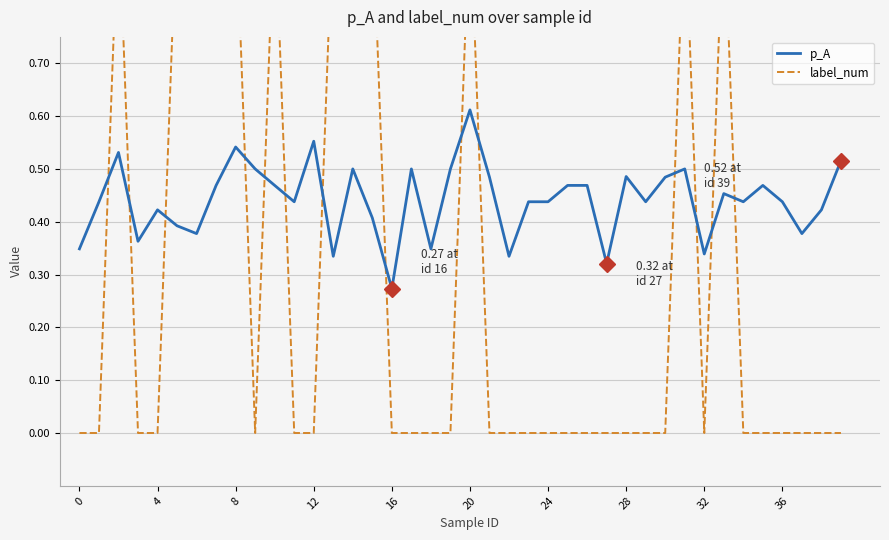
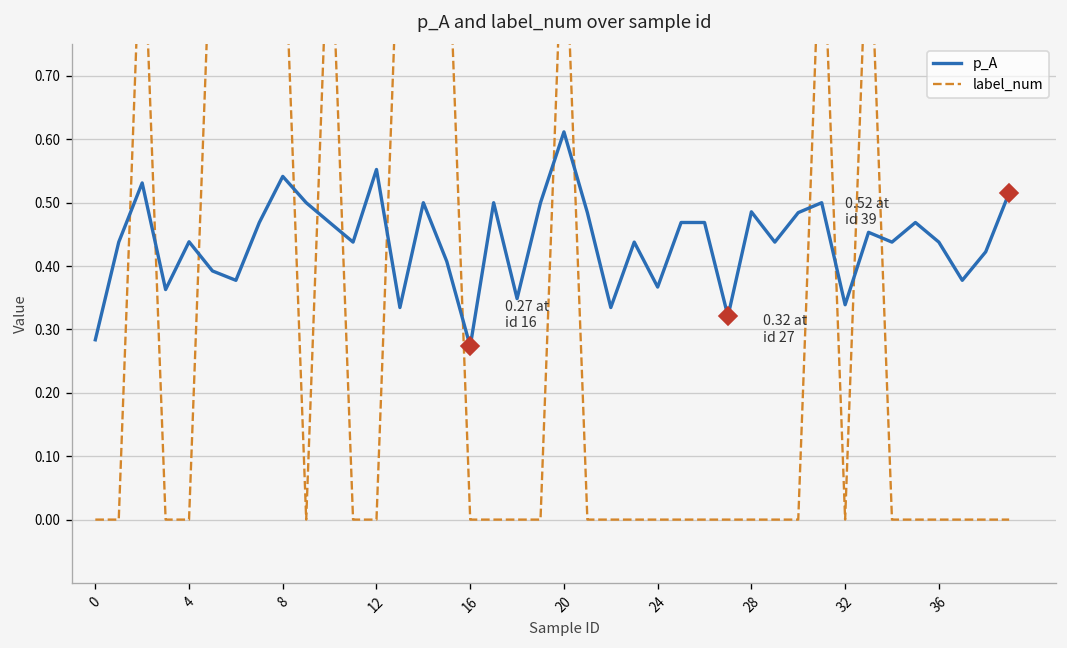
p_A, 0: 0.35 -> 0.28
p_A, 4: 0.42 -> 0.44
p_A, 24: 0.44 -> 0.37
